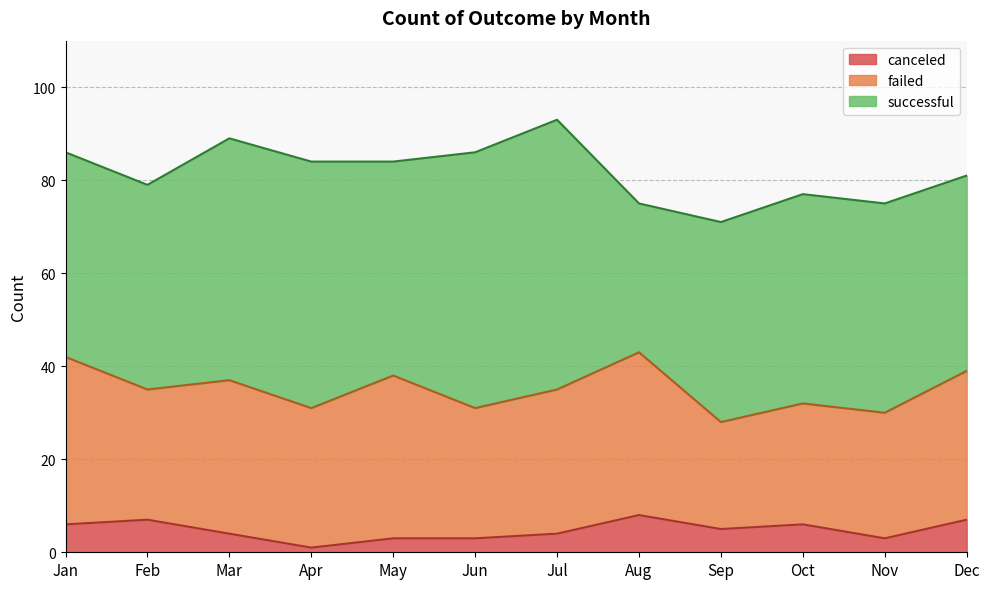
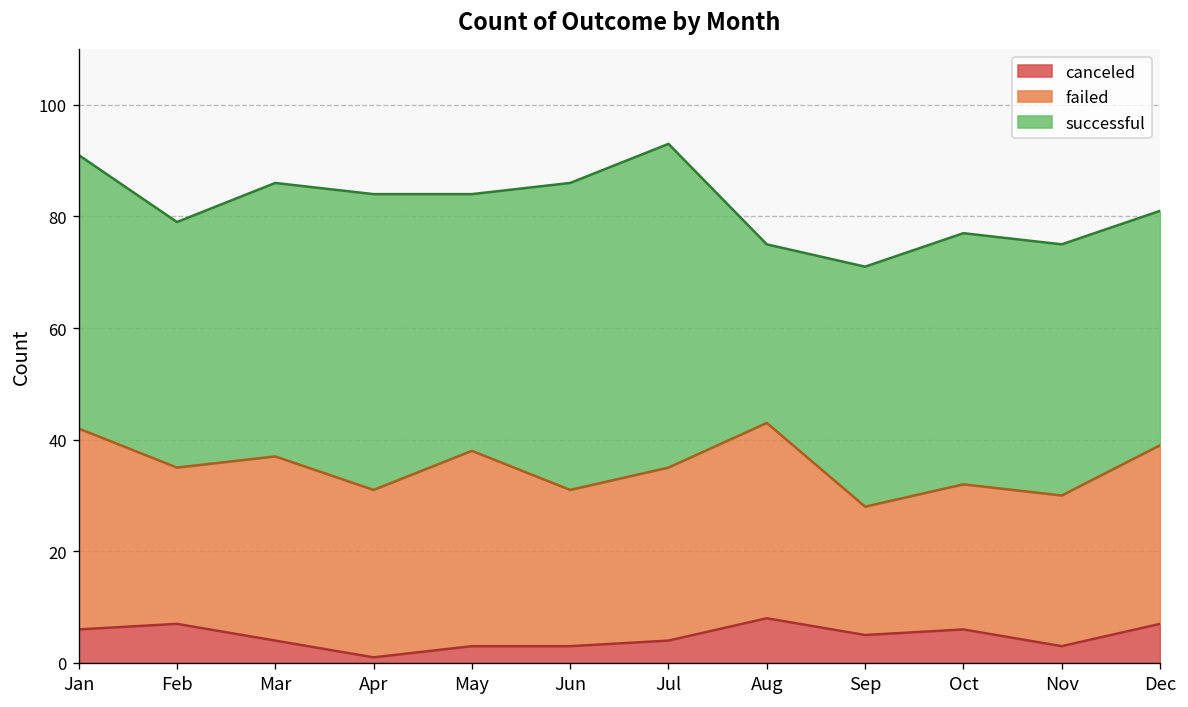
successful, Jan: 44 -> 49
successful, Mar: 52 -> 49
